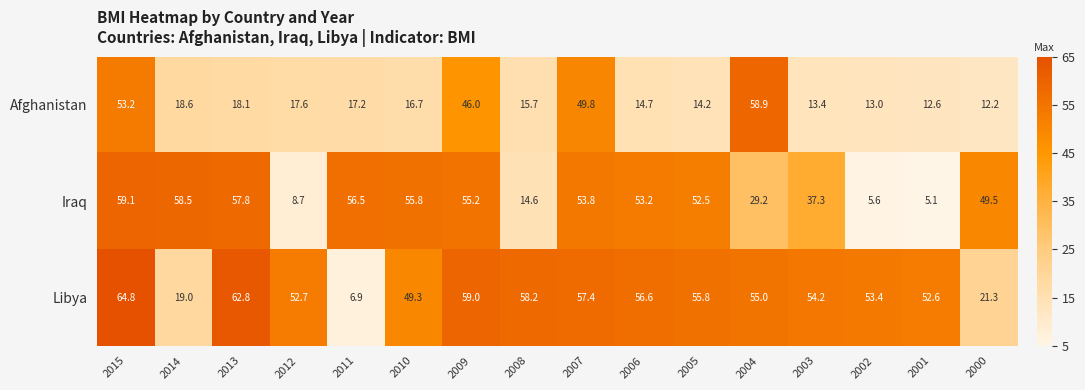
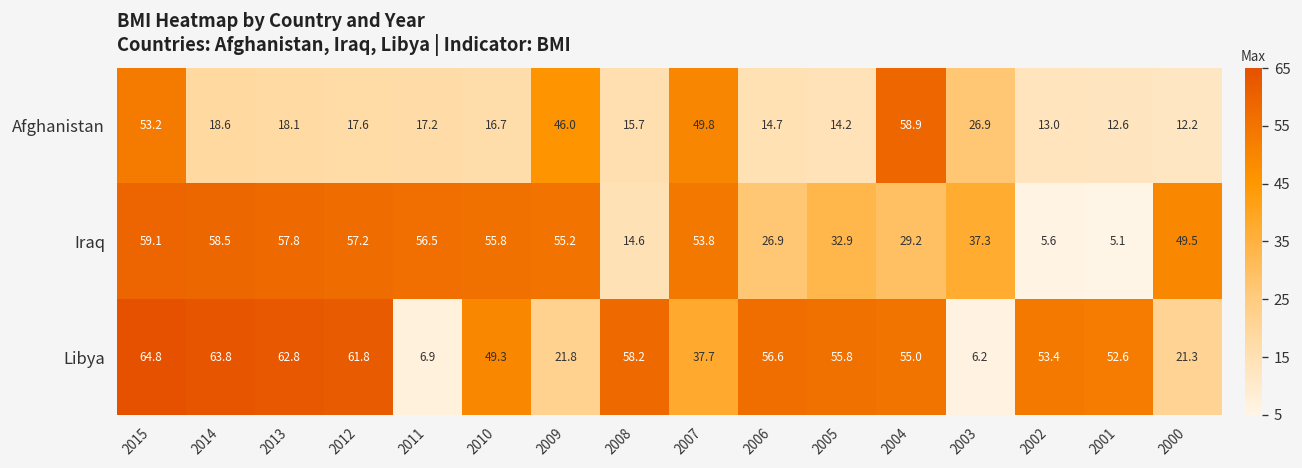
Afghanistan, 2003: 13.4 -> 26.9
Iraq, 2012: 8.7 -> 57.2
Iraq, 2006: 53.2 -> 26.9
Iraq, 2005: 52.5 -> 32.9
Libya, 2014: 19.0 -> 63.8
Libya, 2012: 52.7 -> 61.8
Libya, 2009: 59.0 -> 21.8
Libya, 2007: 57.4 -> 37.7
Libya, 2003: 54.2 -> 6.2
